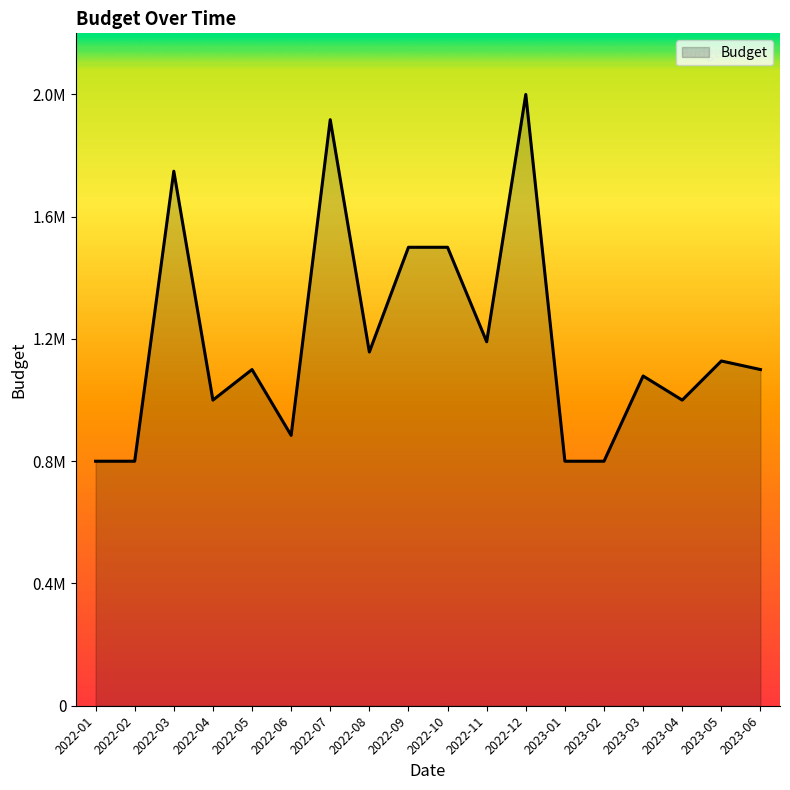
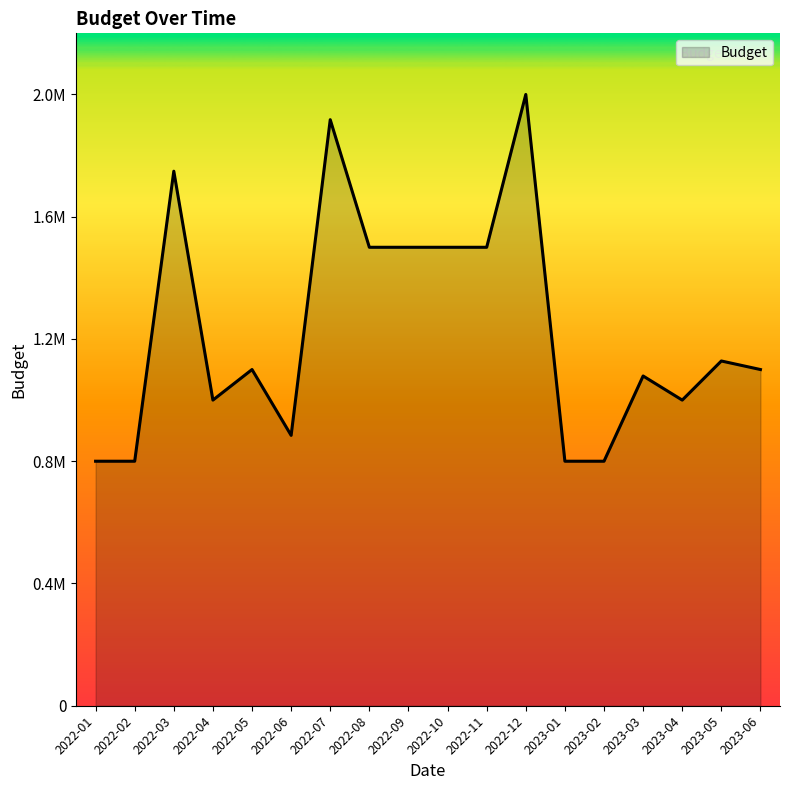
2022-08: 1160000 -> 1500000
2022-11: 1190000 -> 1500000
